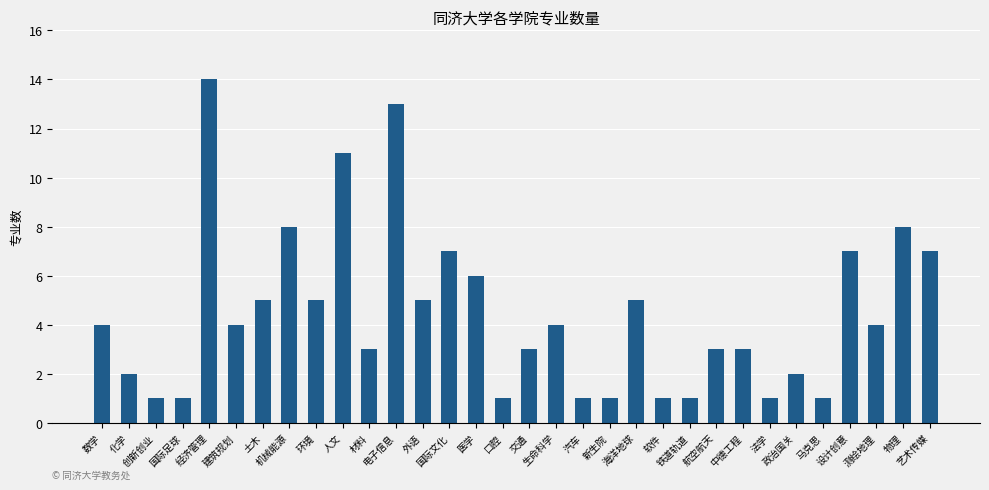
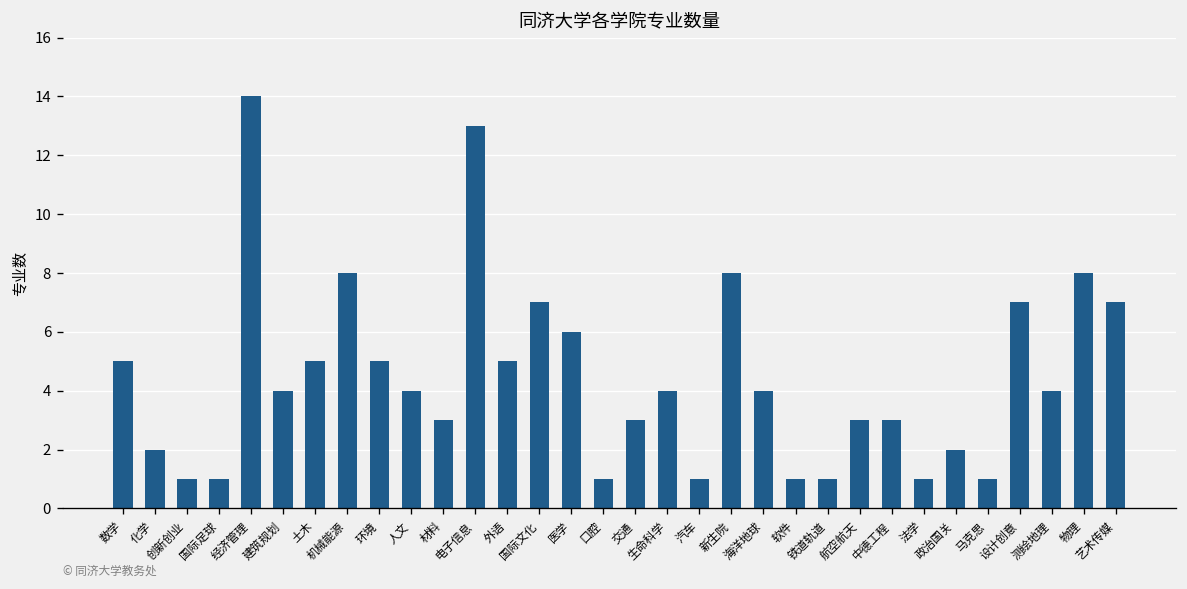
数学: 4 -> 5
人文: 11 -> 4
新生院: 1 -> 8
海洋地球: 5 -> 4
